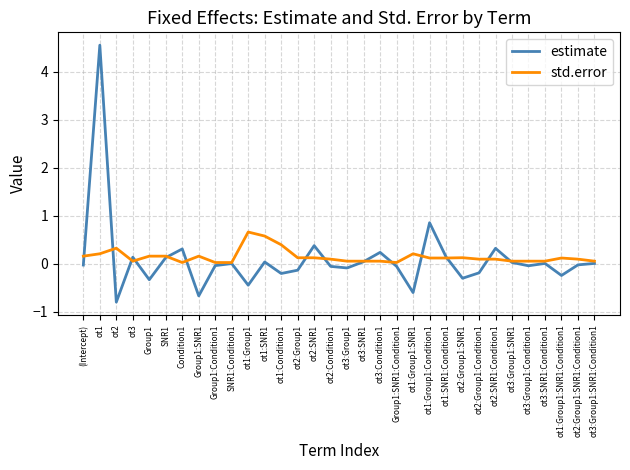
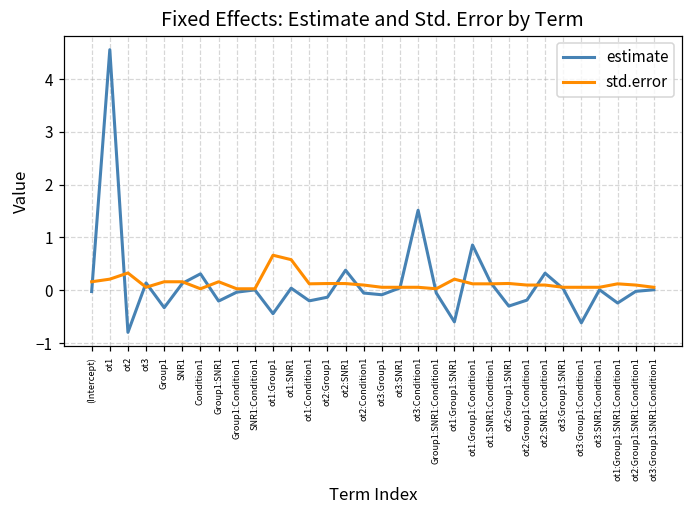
estimate, Group1:SNR1: -0.7 -> -0.2
std.error, ot1:Condition1: 0.4 -> 0.1
estimate, ot3:Condition1: 0.2 -> 1.5
estimate, ot3:Group1:Condition1: 0.0 -> -0.6
